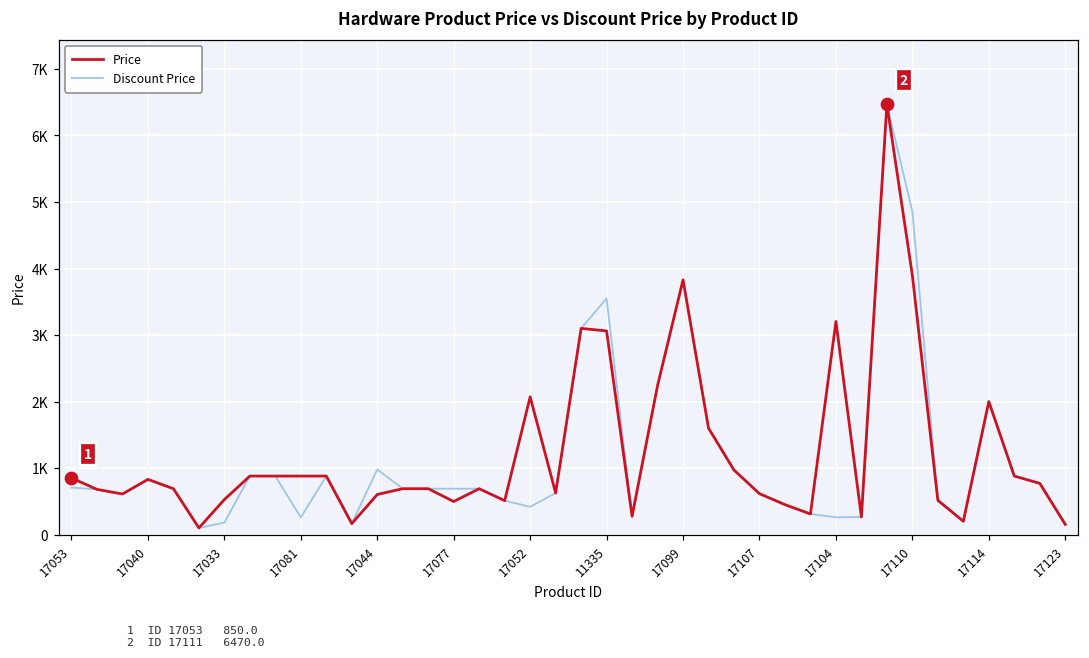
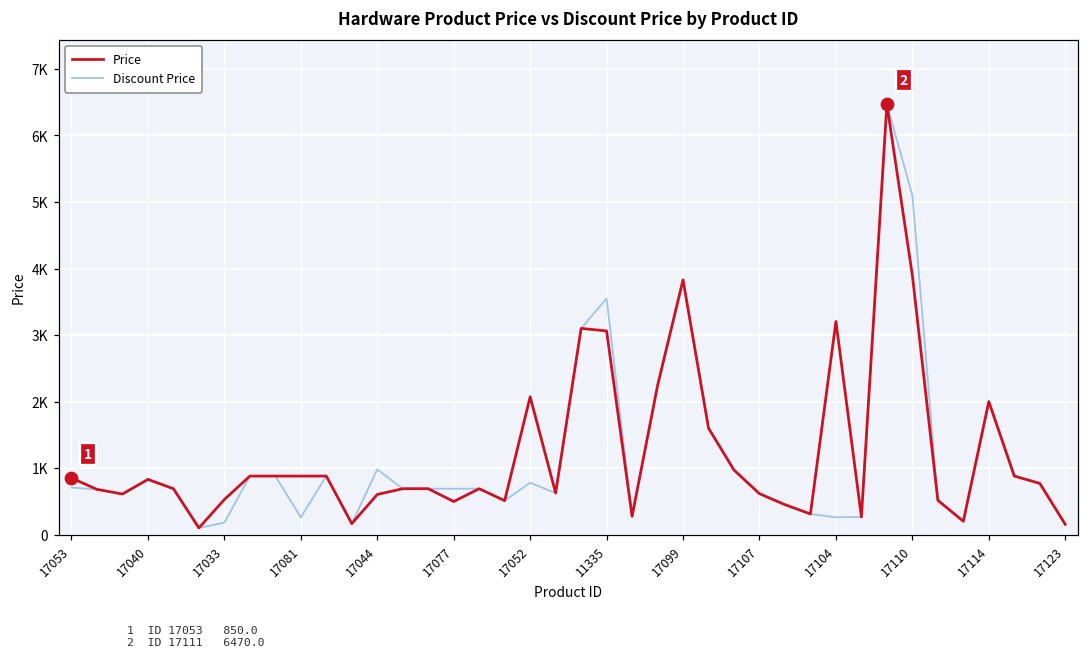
Discount Price, 17052: 400 -> 800
Discount Price, 17110: 4900 -> 5100
